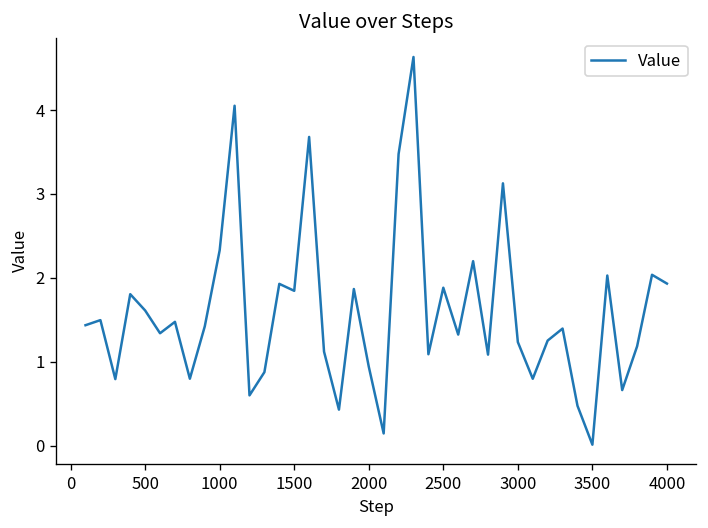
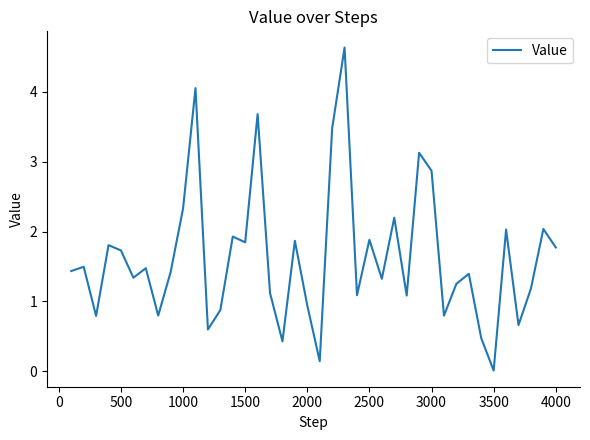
500: 1.6 -> 1.7
3000: 1.2 -> 2.9
4000: 1.9 -> 1.8
